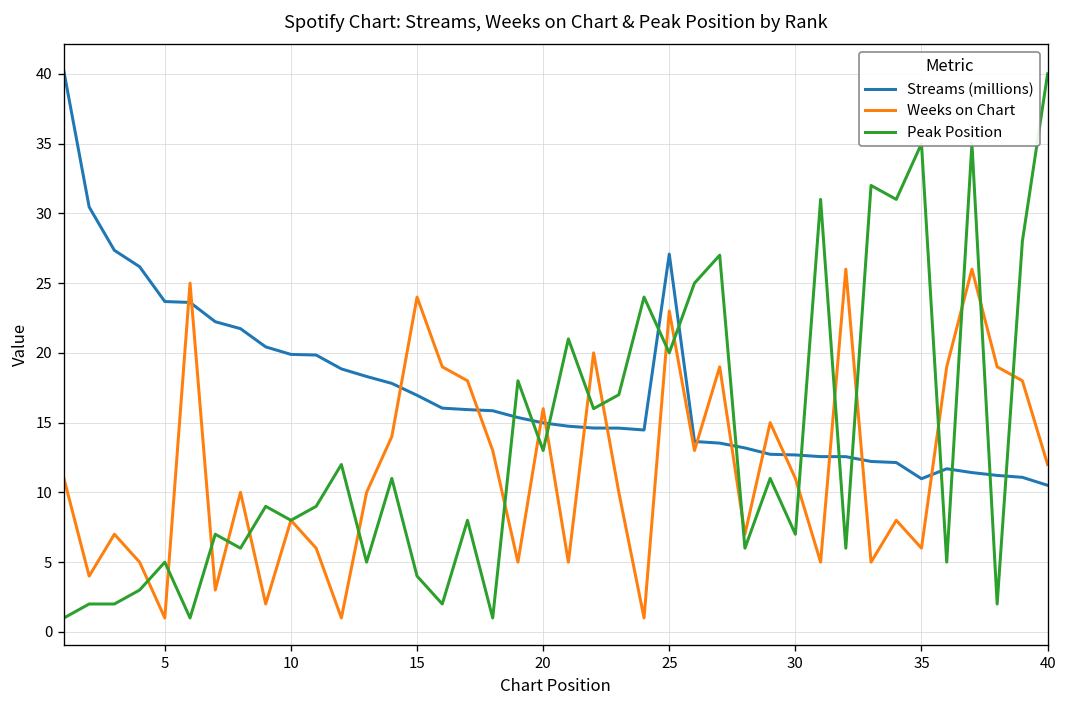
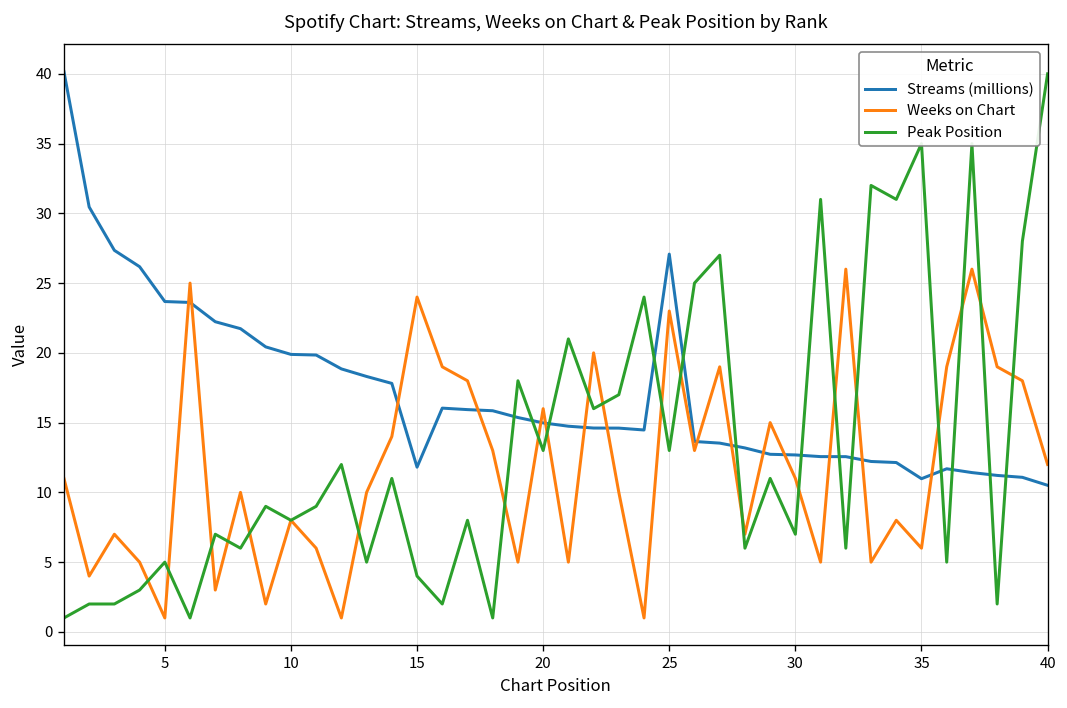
Streams (millions), 15: 17.0 -> 11.8
Peak Position, 25: 20 -> 13
